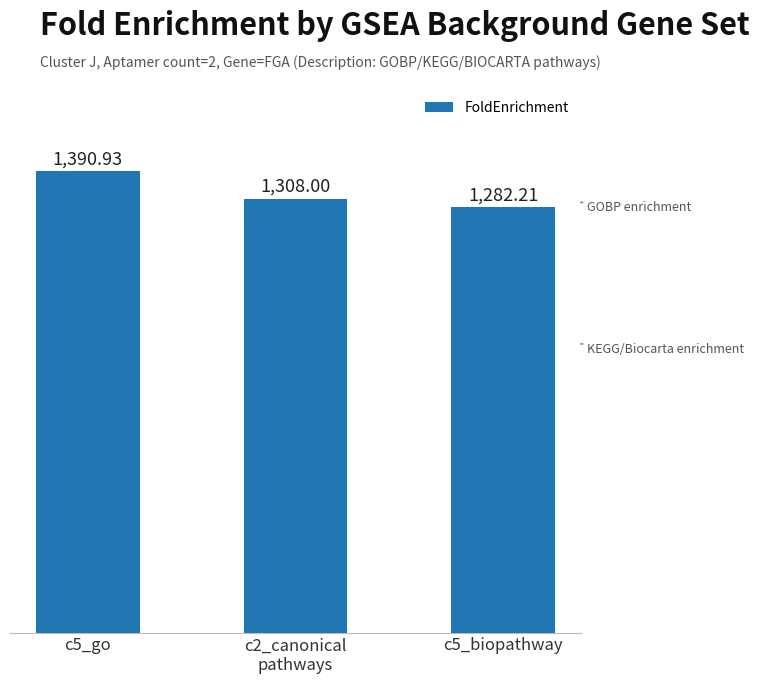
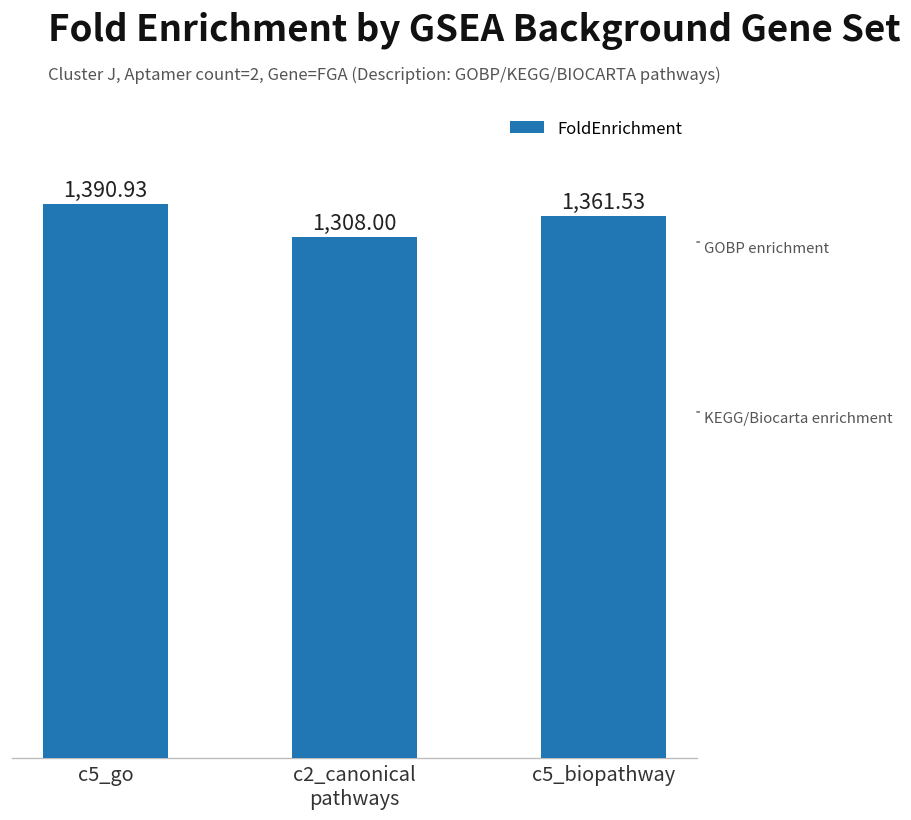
c5_biopathway: 1,282.21 -> 1,361.53
